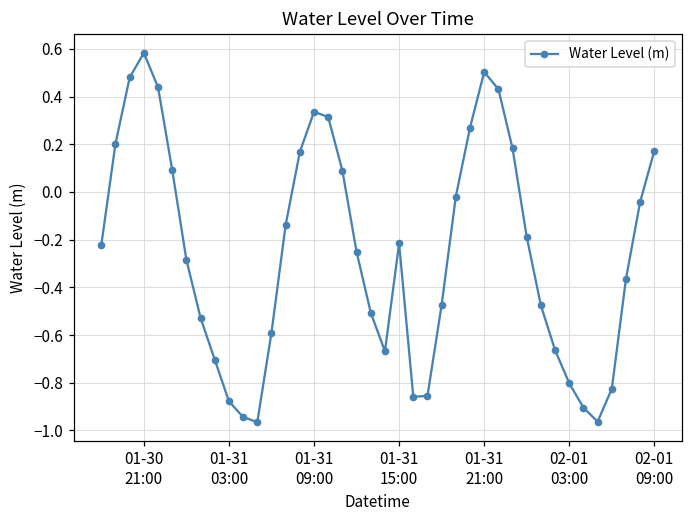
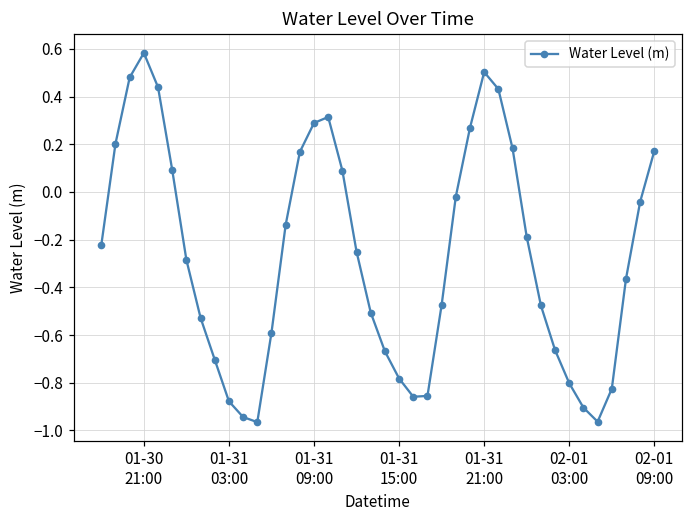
01-31 09:00: 0.34 -> 0.29
01-31 15:00: -0.22 -> -0.78
